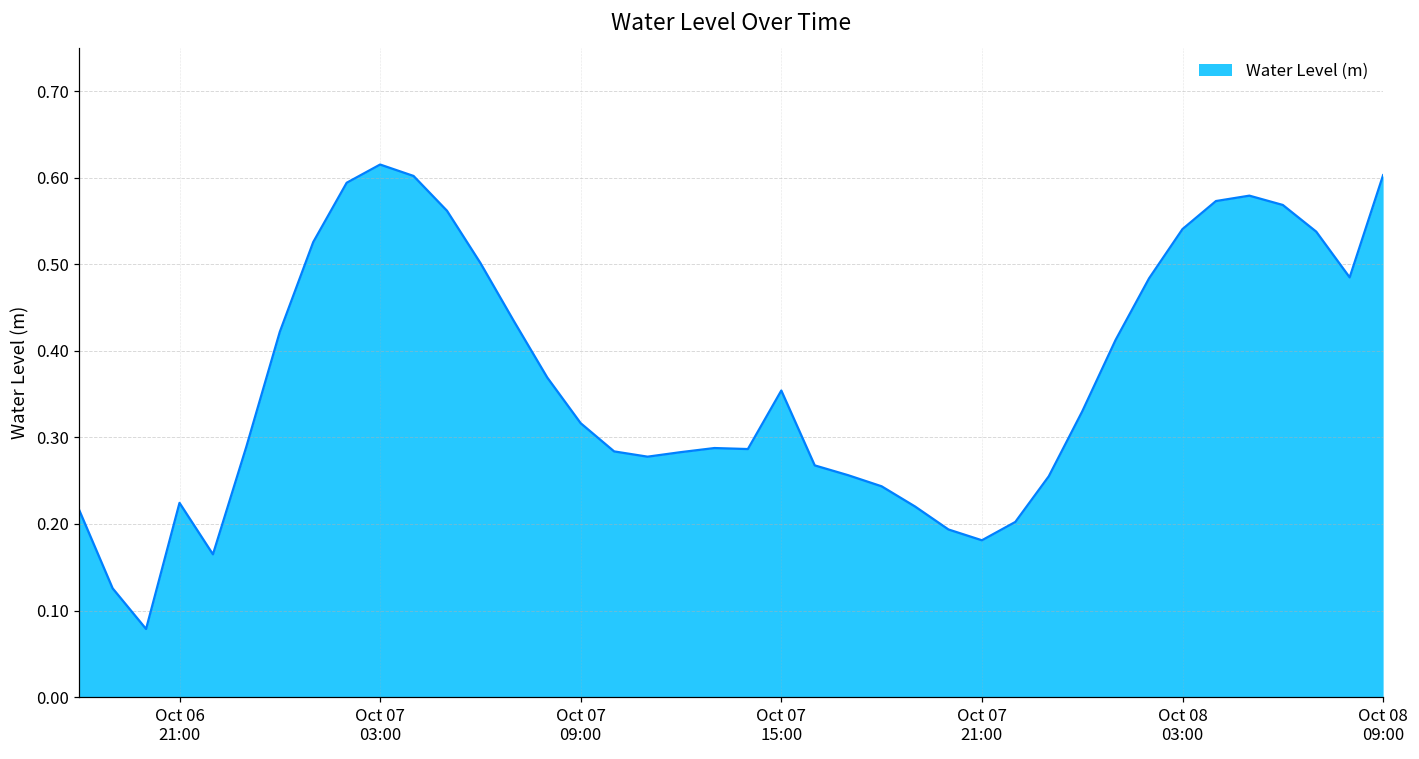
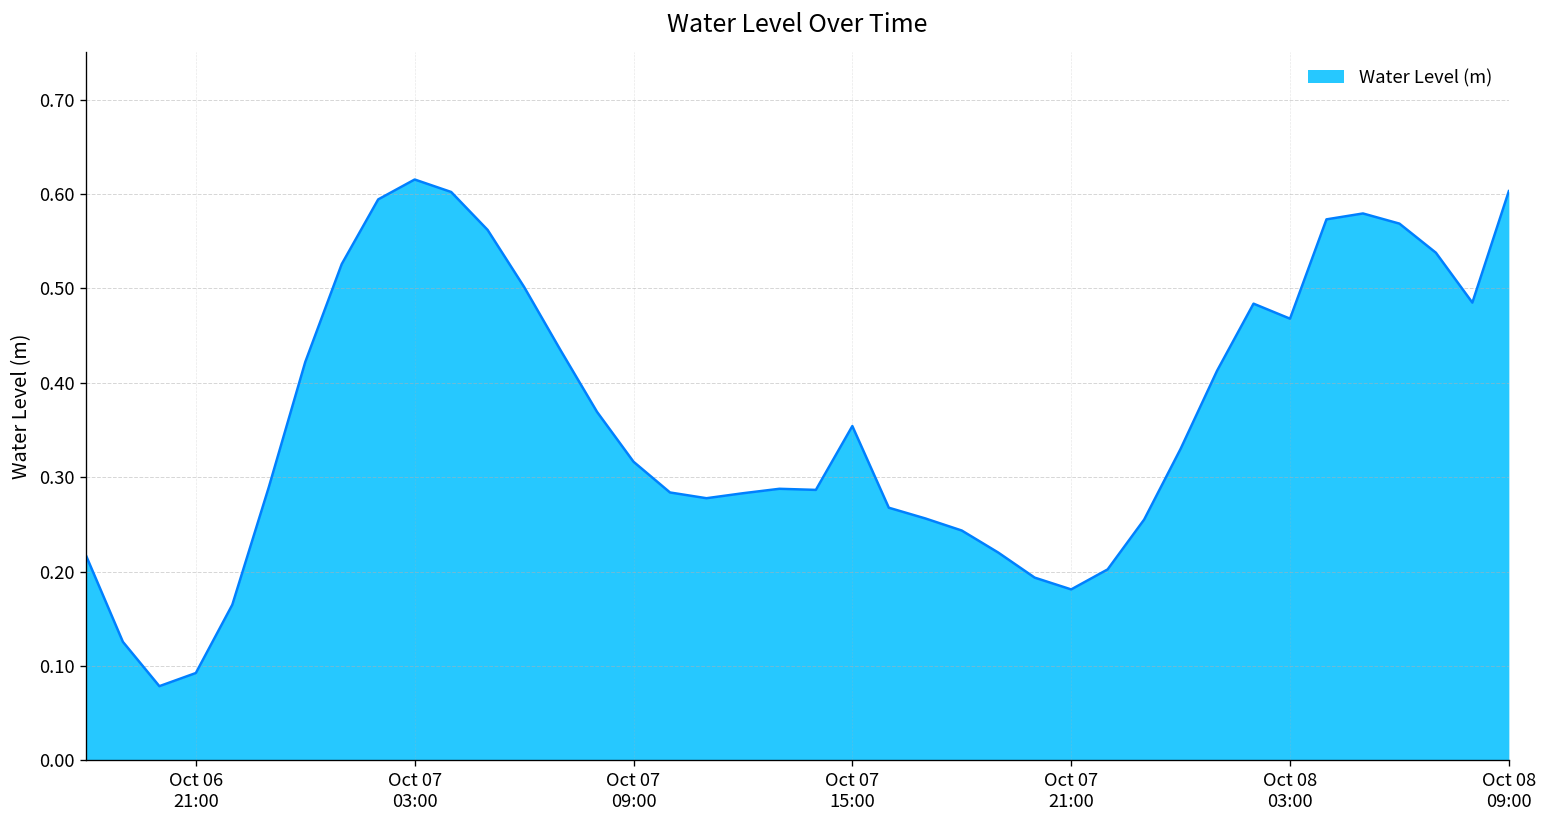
Oct 06 21:00: 0.22 -> 0.09
Oct 08 03:00: 0.54 -> 0.47
